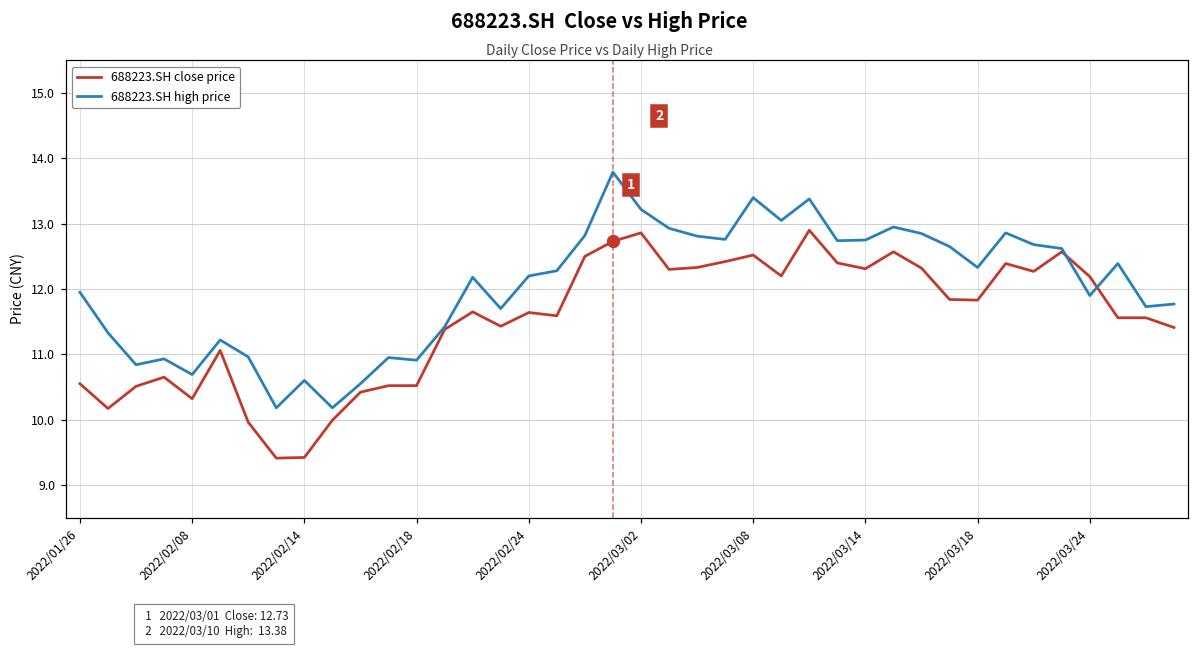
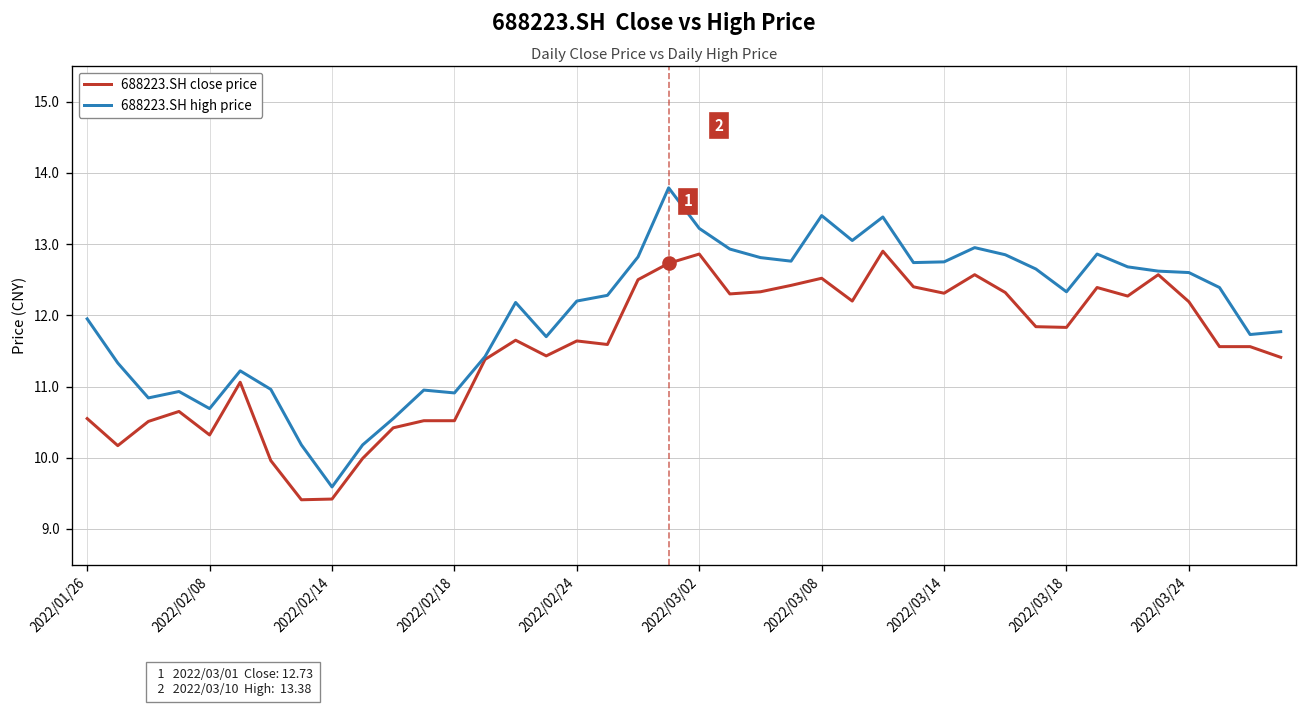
688223.SH high price, 2022/02/14: 10.6 -> 9.6
688223.SH high price, 2022/03/24: 11.9 -> 12.6
